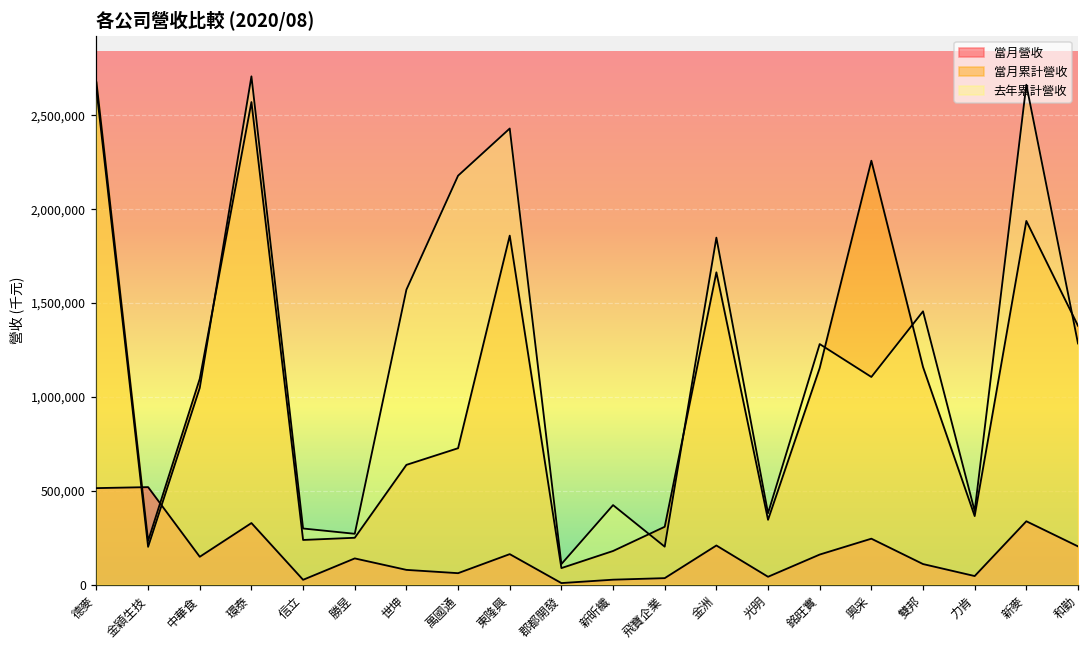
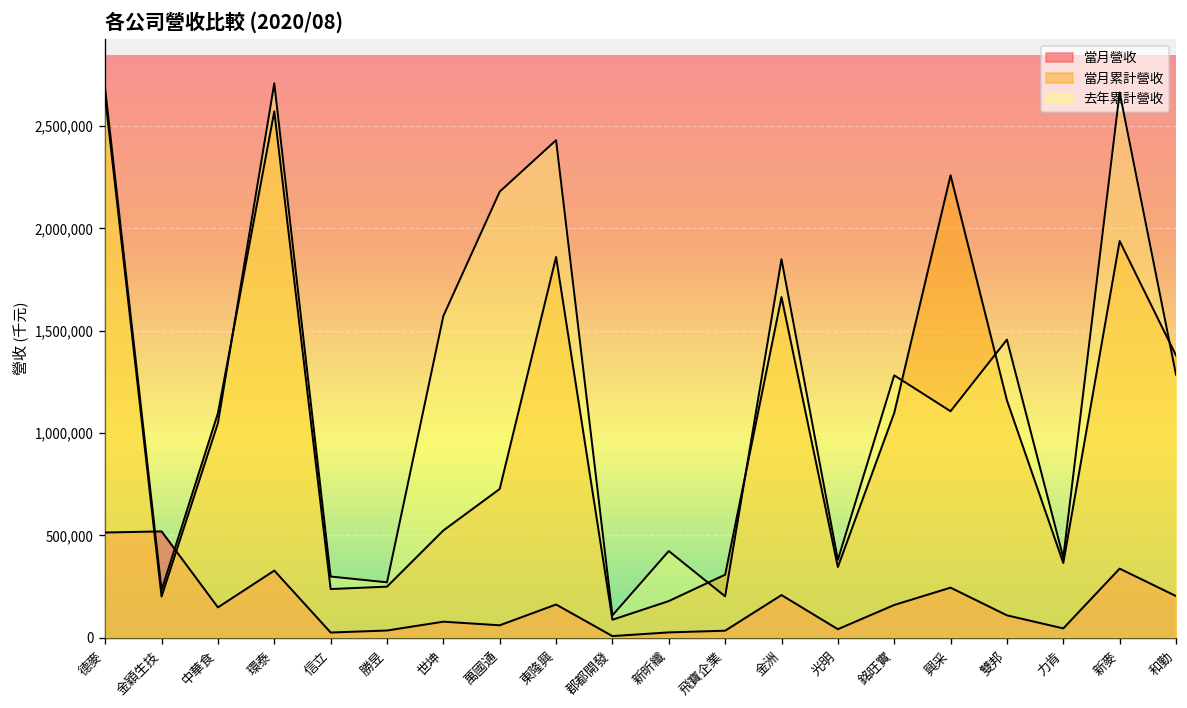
當月營收, 勝昱: 140,000 -> 30,000
當月累計營收, 世坤: 640,000 -> 520,000
當月累計營收, 銘旺實: 1,150,000 -> 1,100,000
